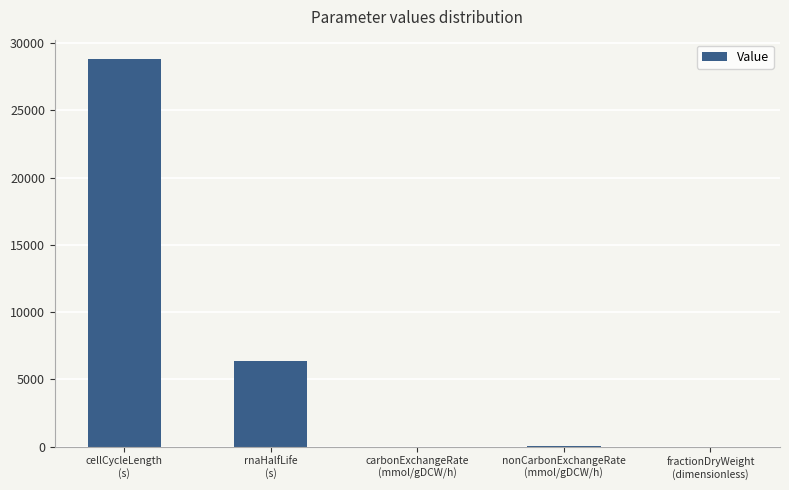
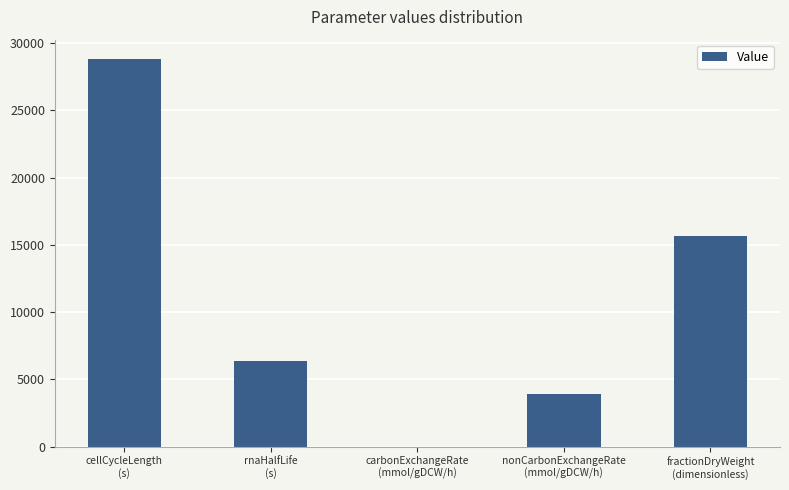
nonCarbonExchangeRate (mmol/gDCW/h): 0 -> 3900
fractionDryWeight (dimensionless): 0 -> 15700
